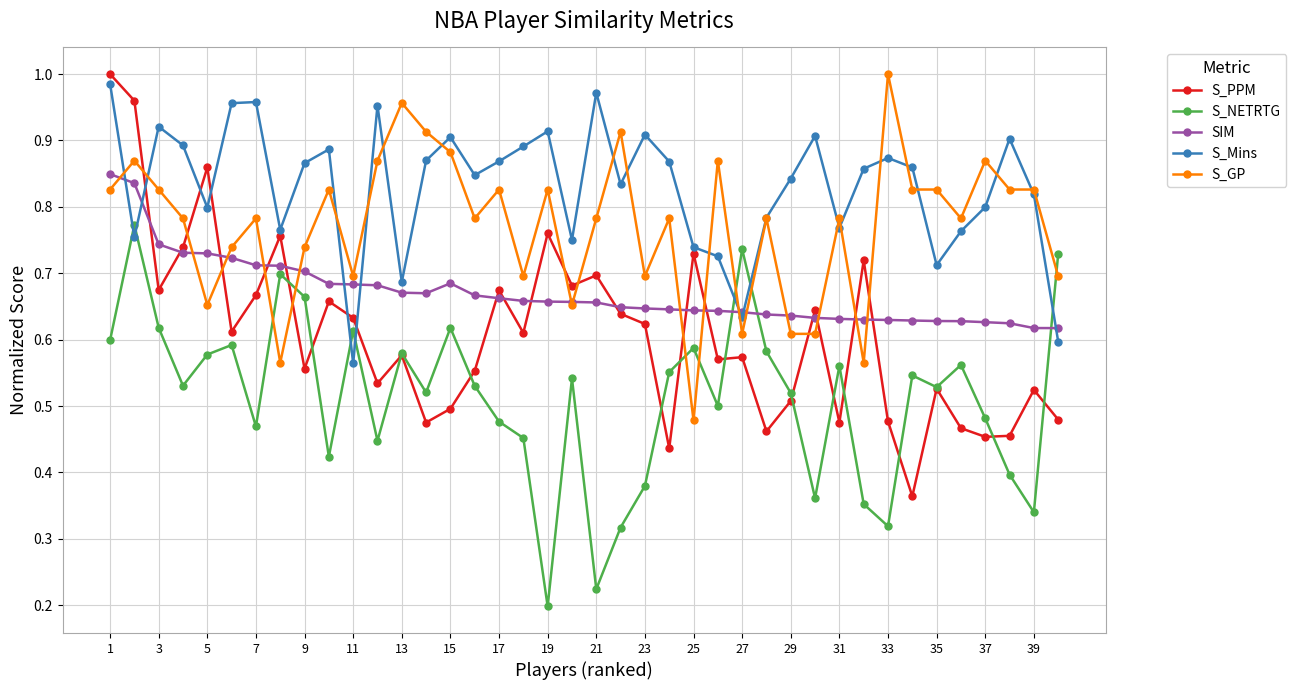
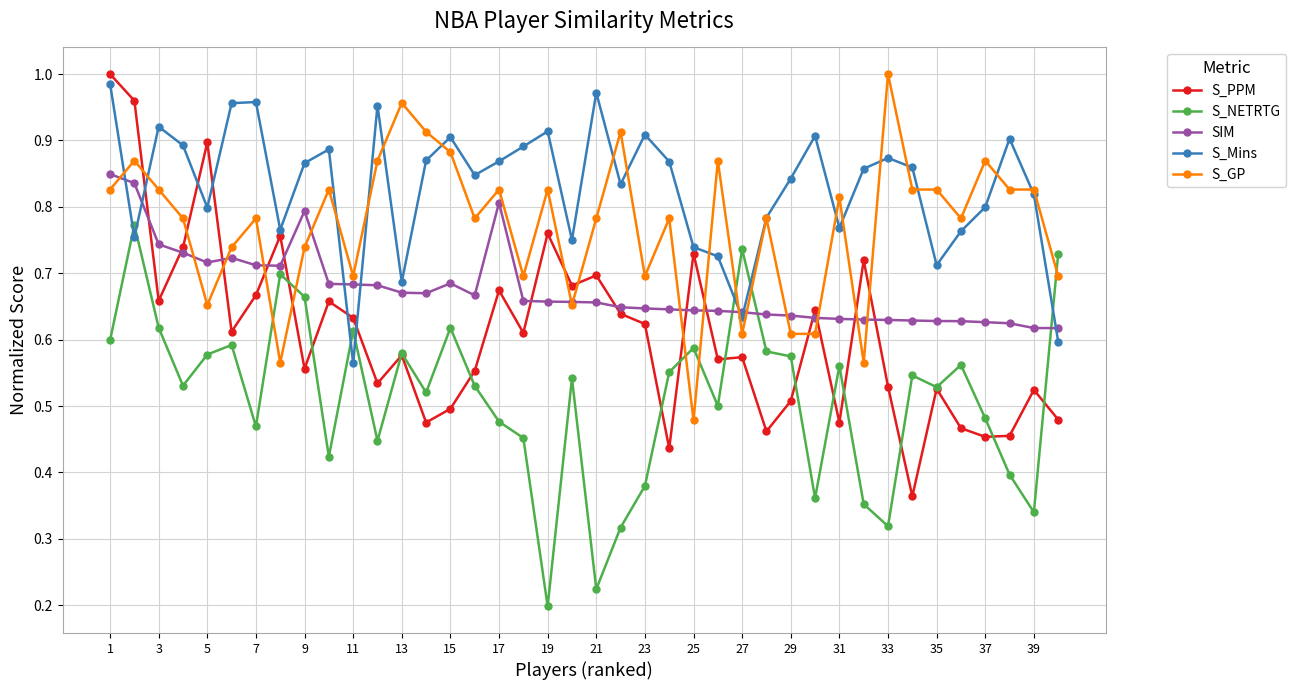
S_PPM, 3: 0.67 -> 0.66
S_PPM, 5: 0.86 -> 0.90
SIM, 5: 0.73 -> 0.72
SIM, 9: 0.70 -> 0.79
SIM, 17: 0.66 -> 0.81
S_NETRTG, 29: 0.52 -> 0.57
S_GP, 31: 0.78 -> 0.81
S_PPM, 33: 0.48 -> 0.53
